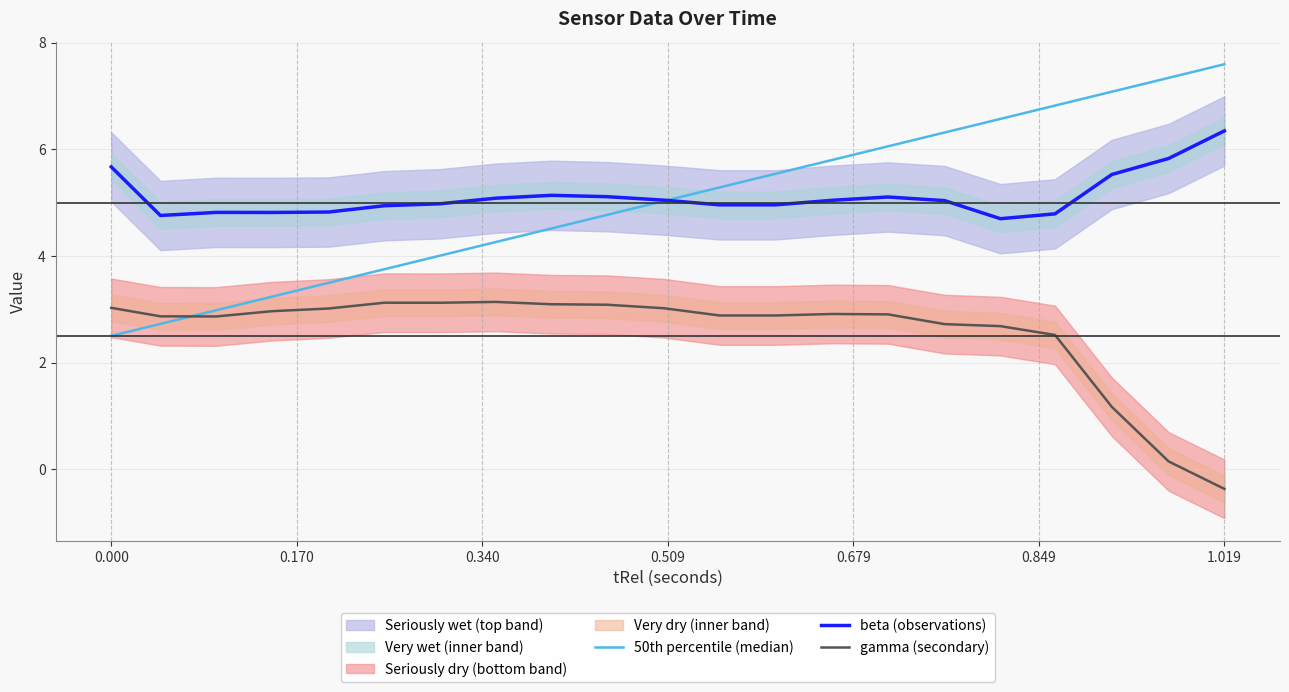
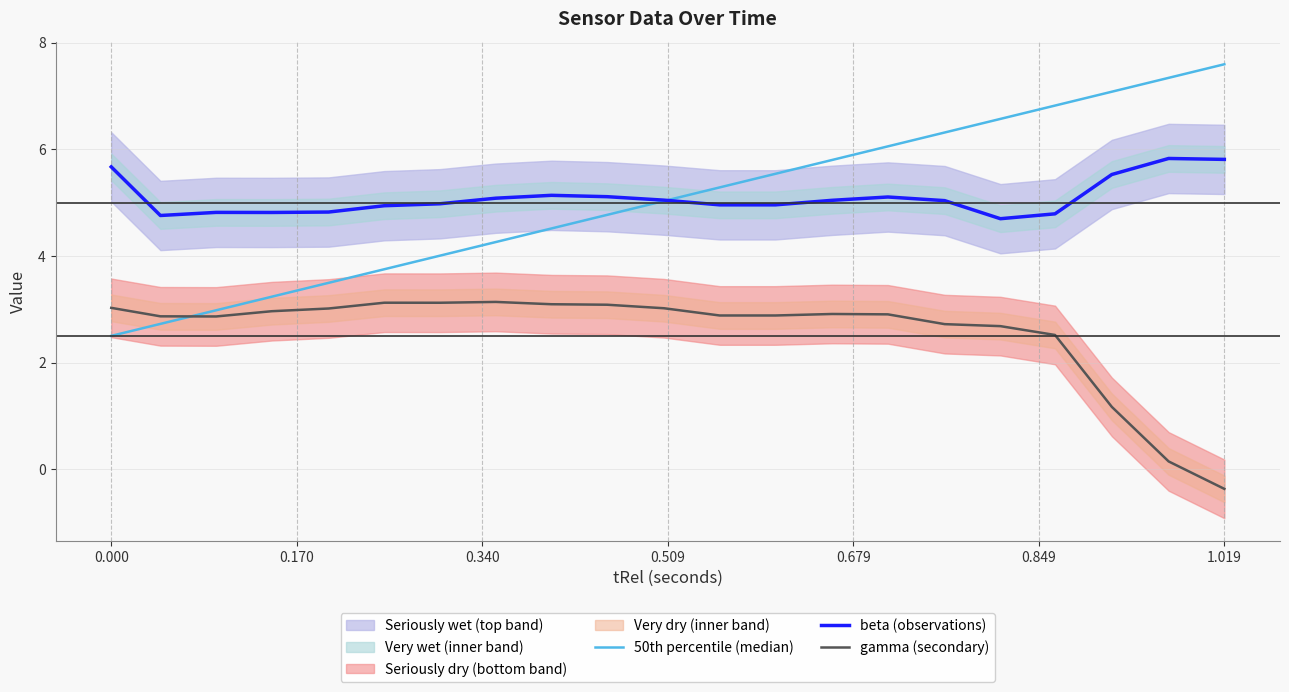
beta (observations), 1.019: 6.3 -> 5.8
